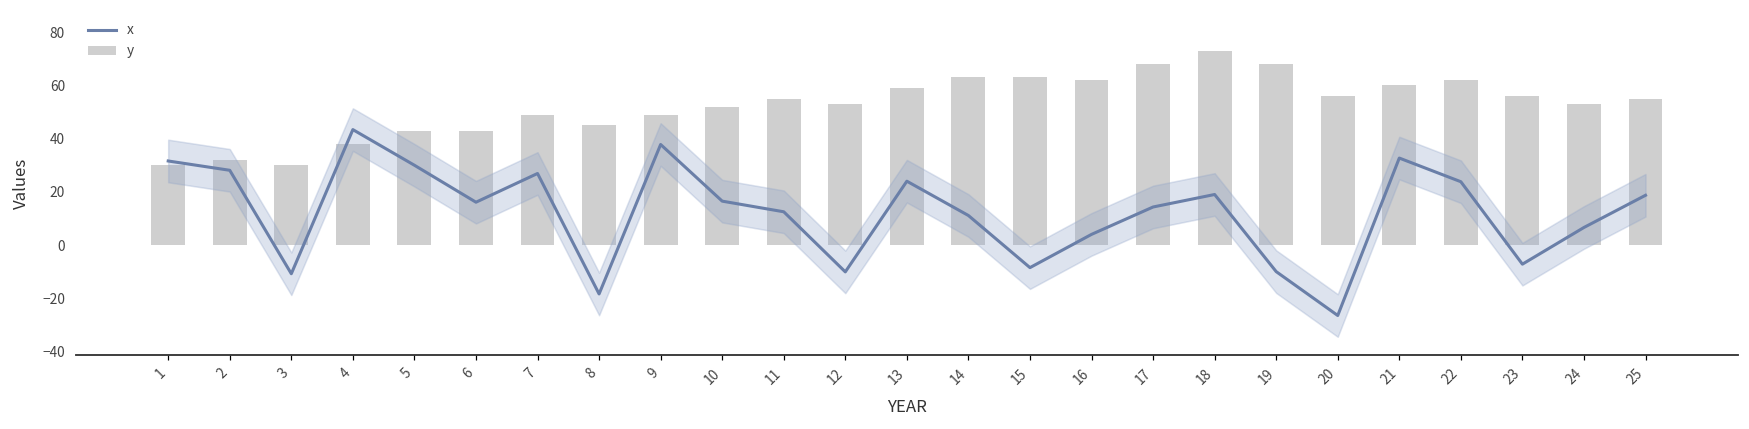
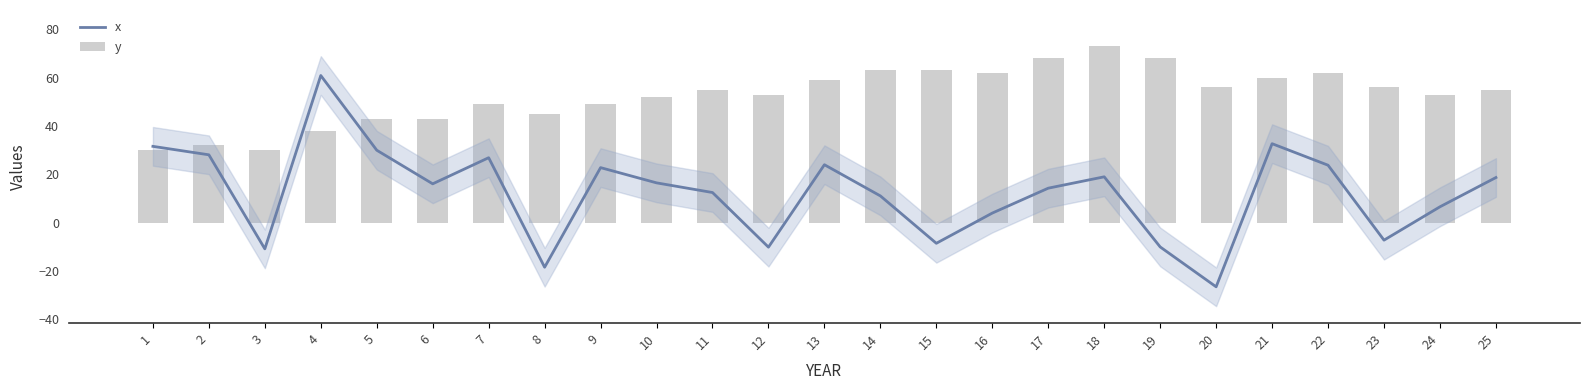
x, 4: 43 -> 61
x, 9: 38 -> 23
